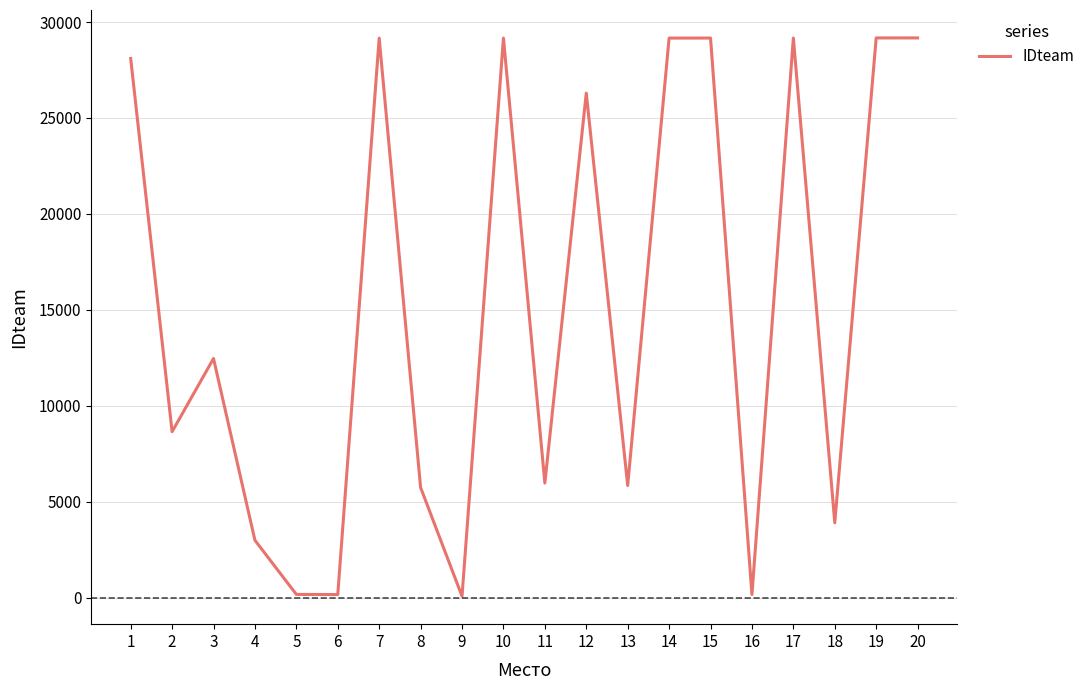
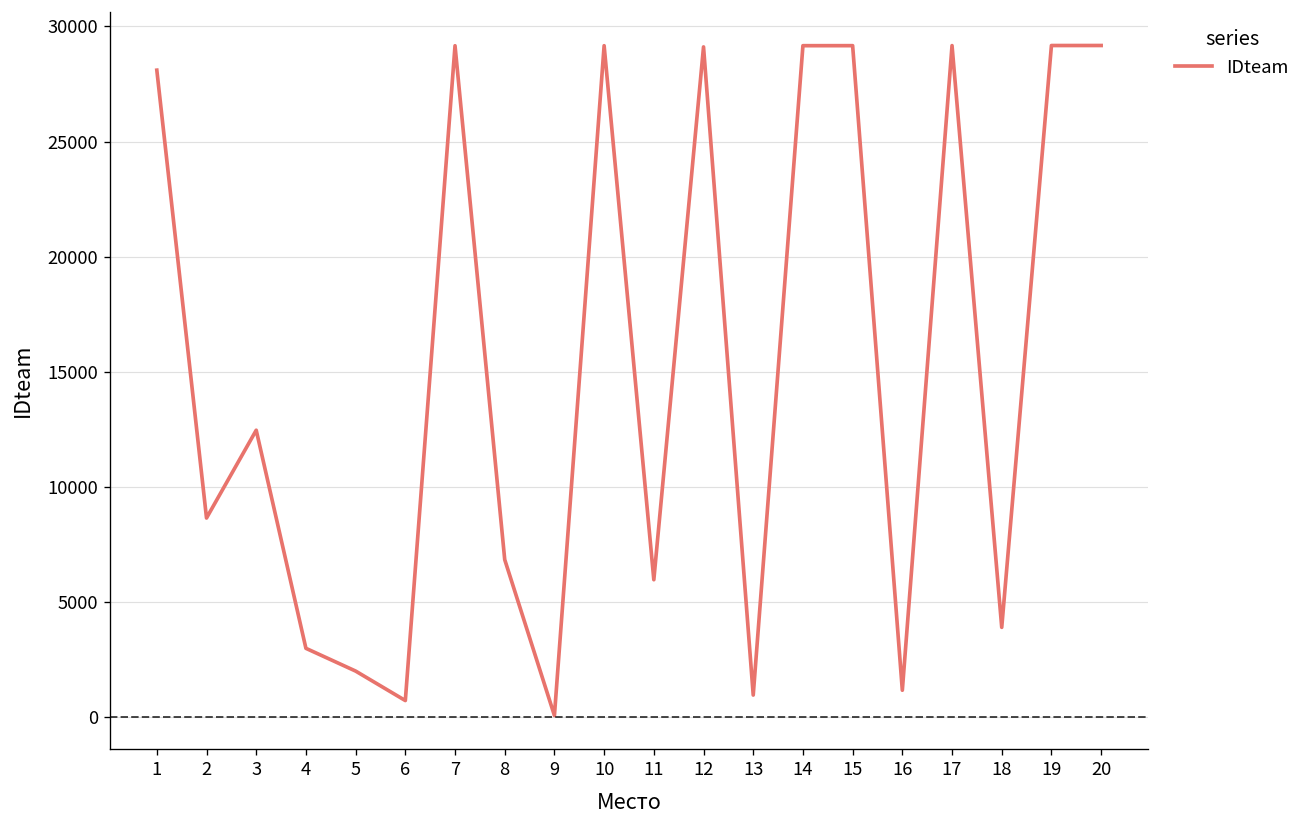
5: 200 -> 2000
6: 200 -> 700
8: 5700 -> 6800
12: 26300 -> 29100
13: 5900 -> 1000
16: 200 -> 1200
